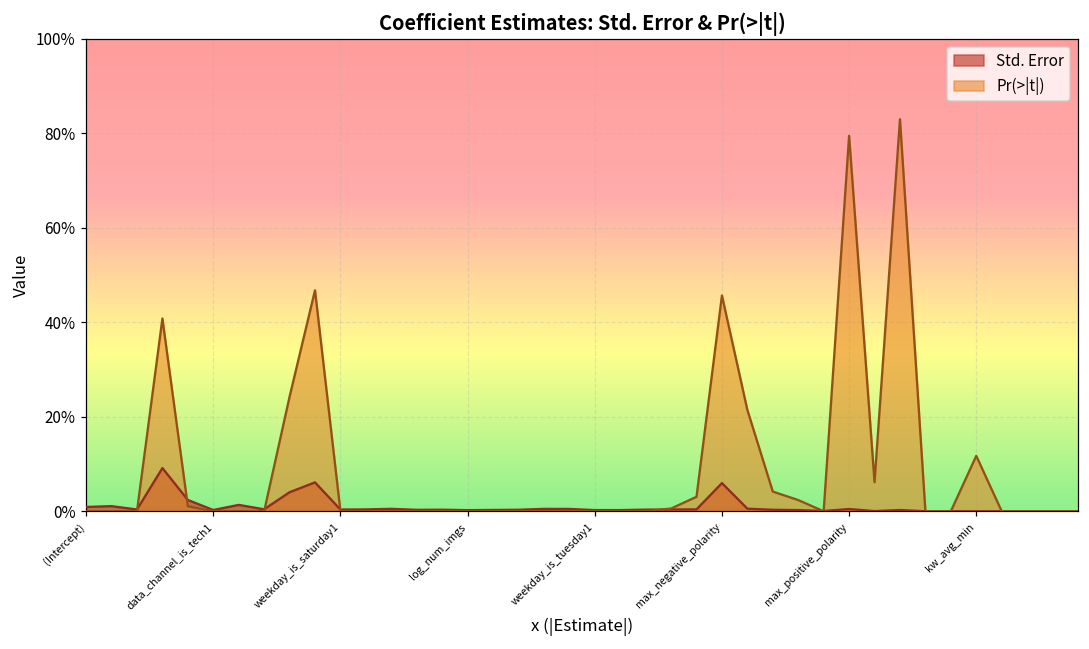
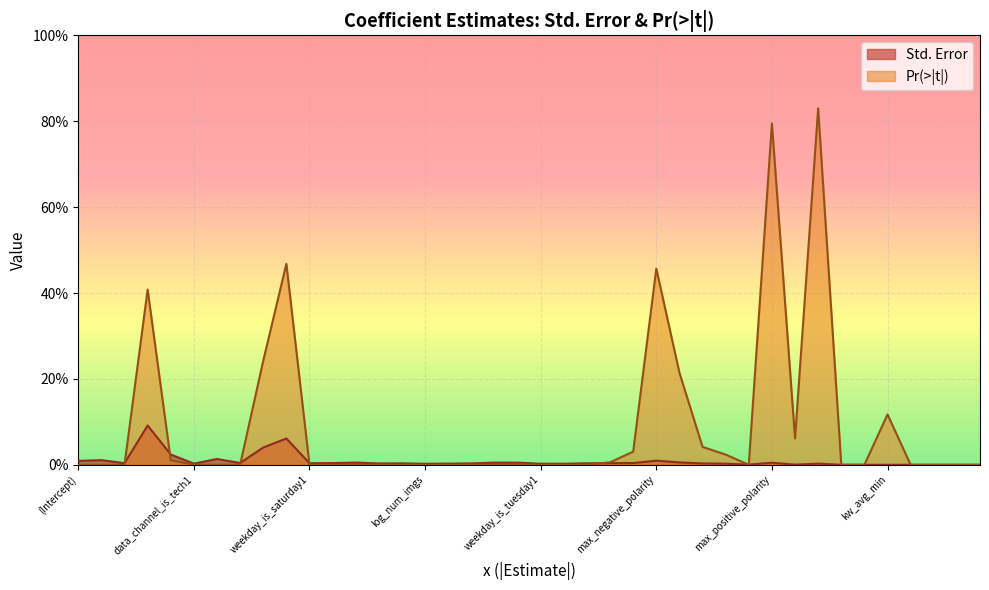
Std. Error, max_negative_polarity: 6% -> 1%
